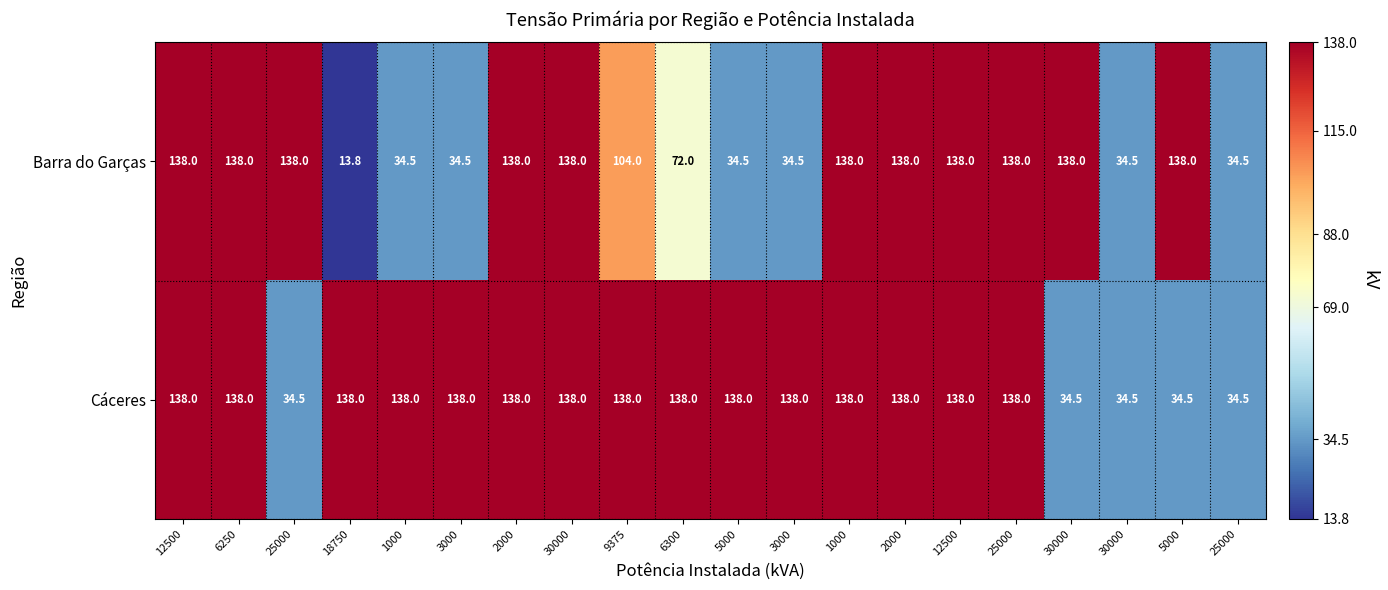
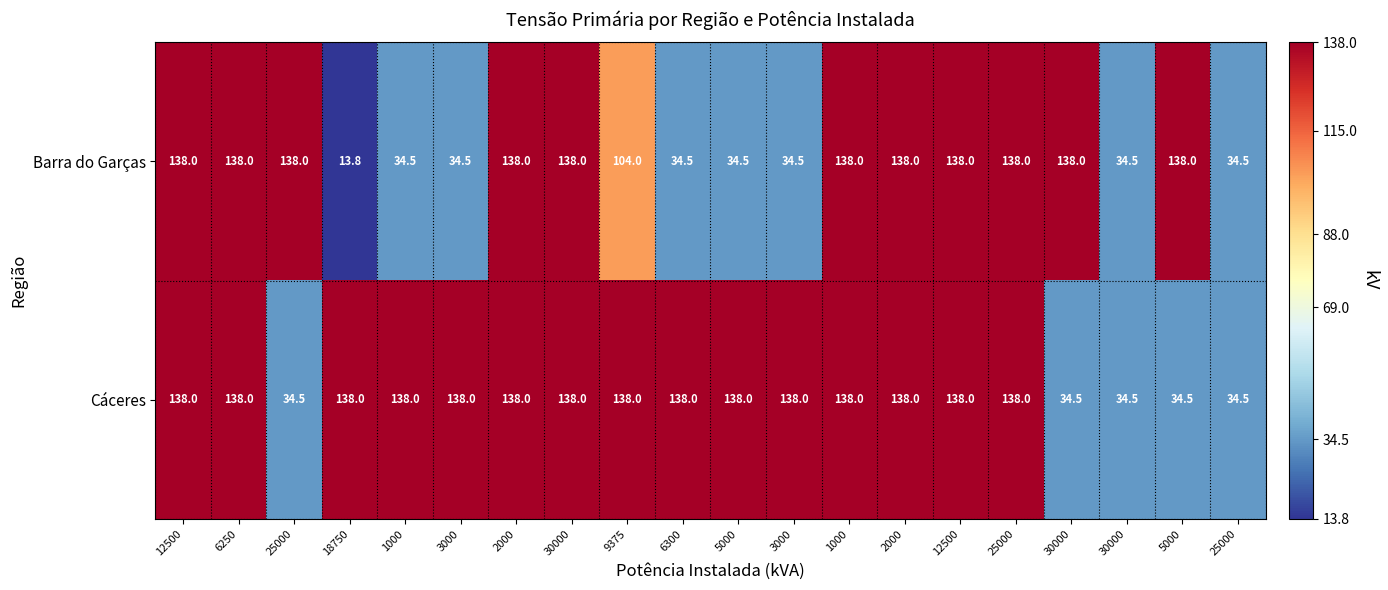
Barra do Garças, 6300: 72.0 -> 34.5
